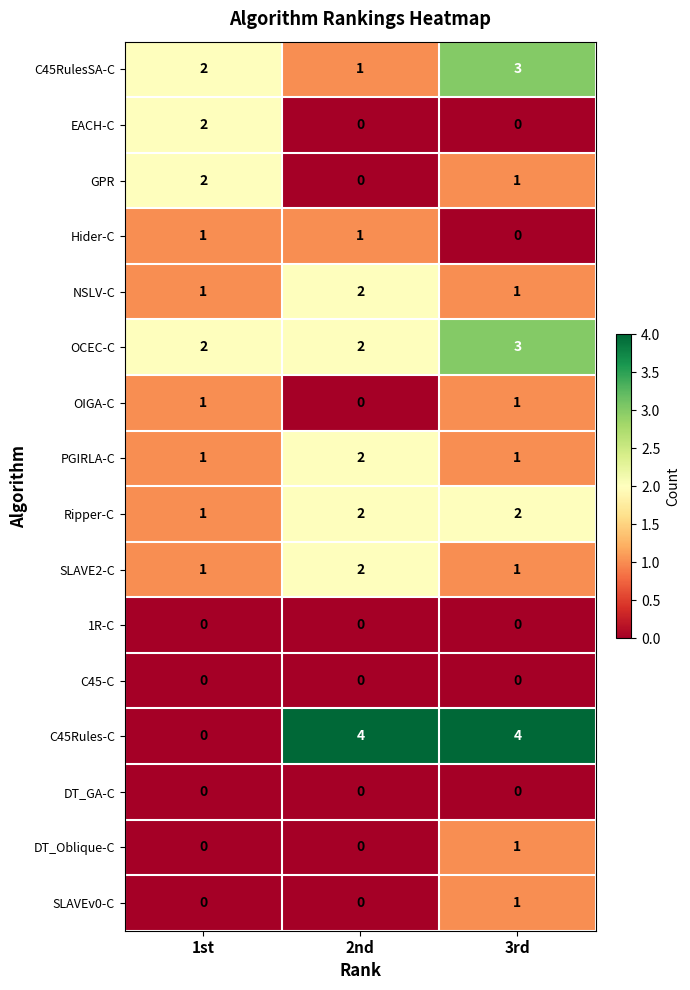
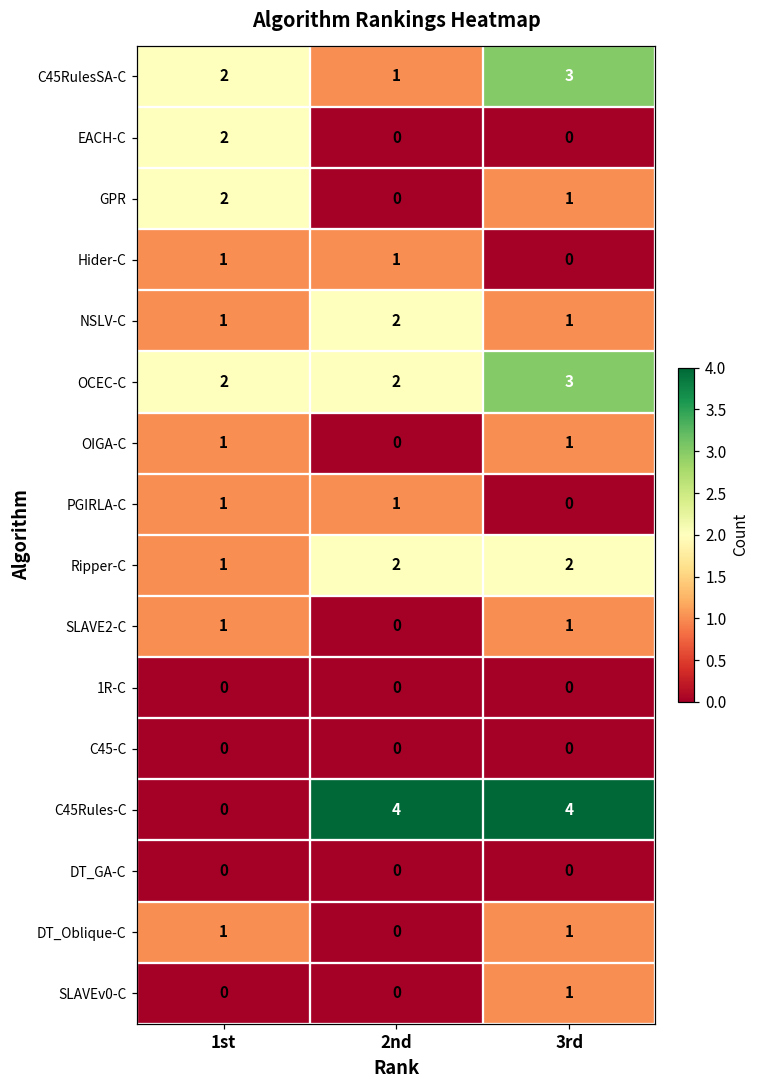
PGIRLA-C, 2nd: 2 -> 1
PGIRLA-C, 3rd: 1 -> 0
SLAVE2-C, 2nd: 2 -> 0
DT_Oblique-C, 1st: 0 -> 1
